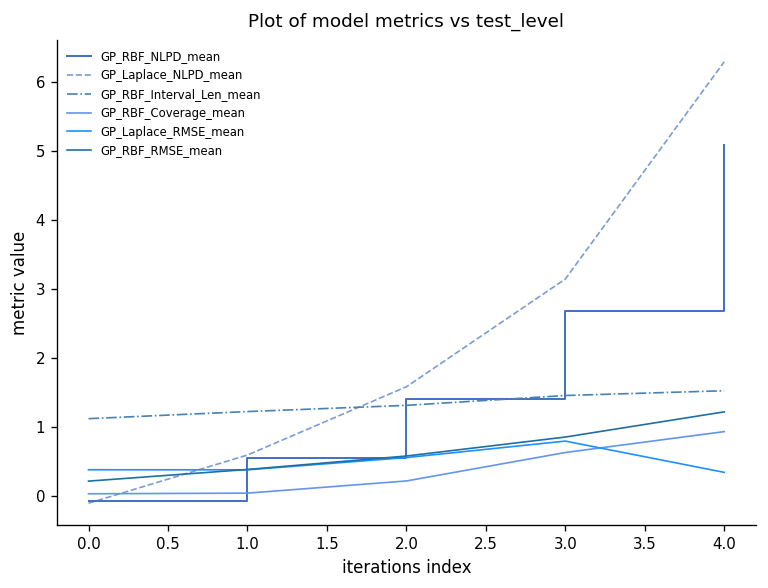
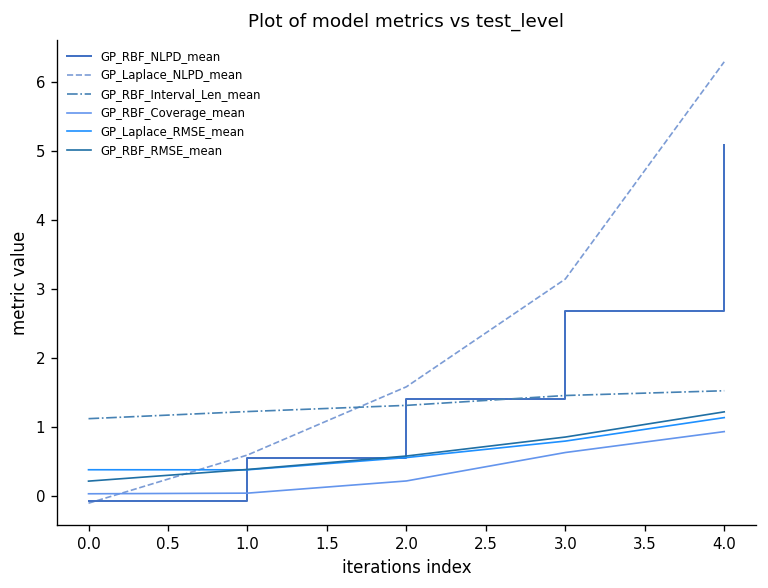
GP_Laplace_RMSE_mean, 4.0: 0.3 -> 1.1
